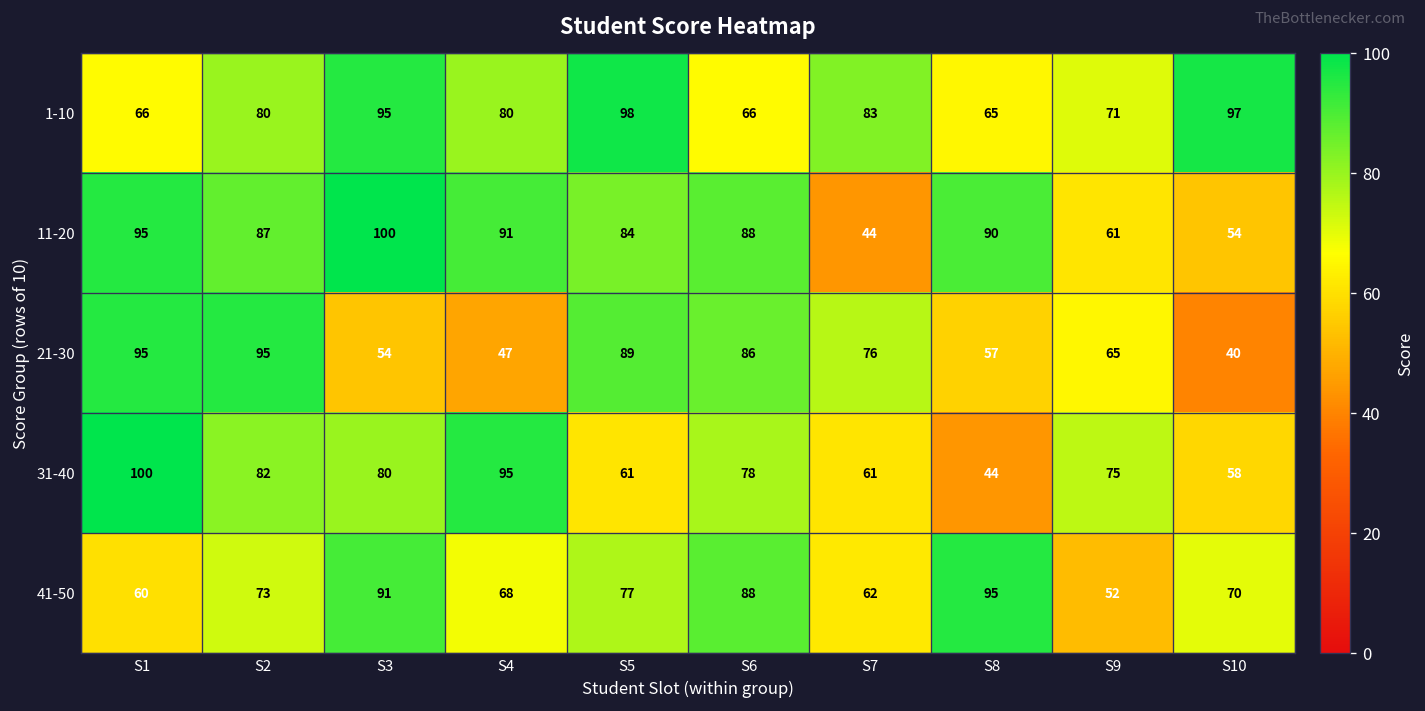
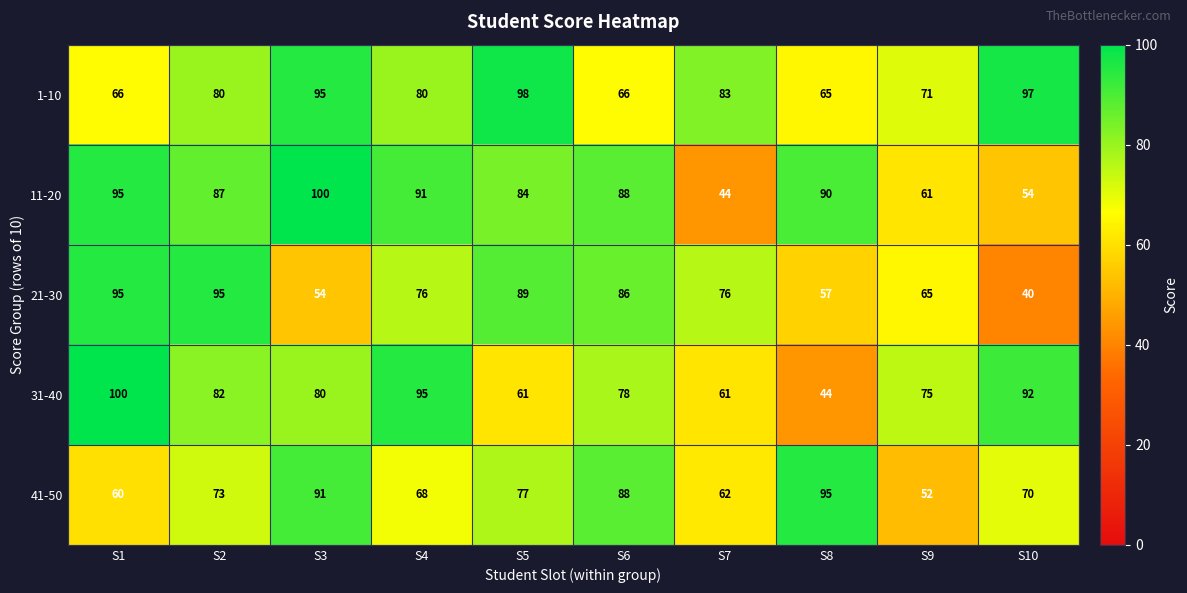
21-30, S4: 47 -> 76
31-40, S10: 58 -> 92
